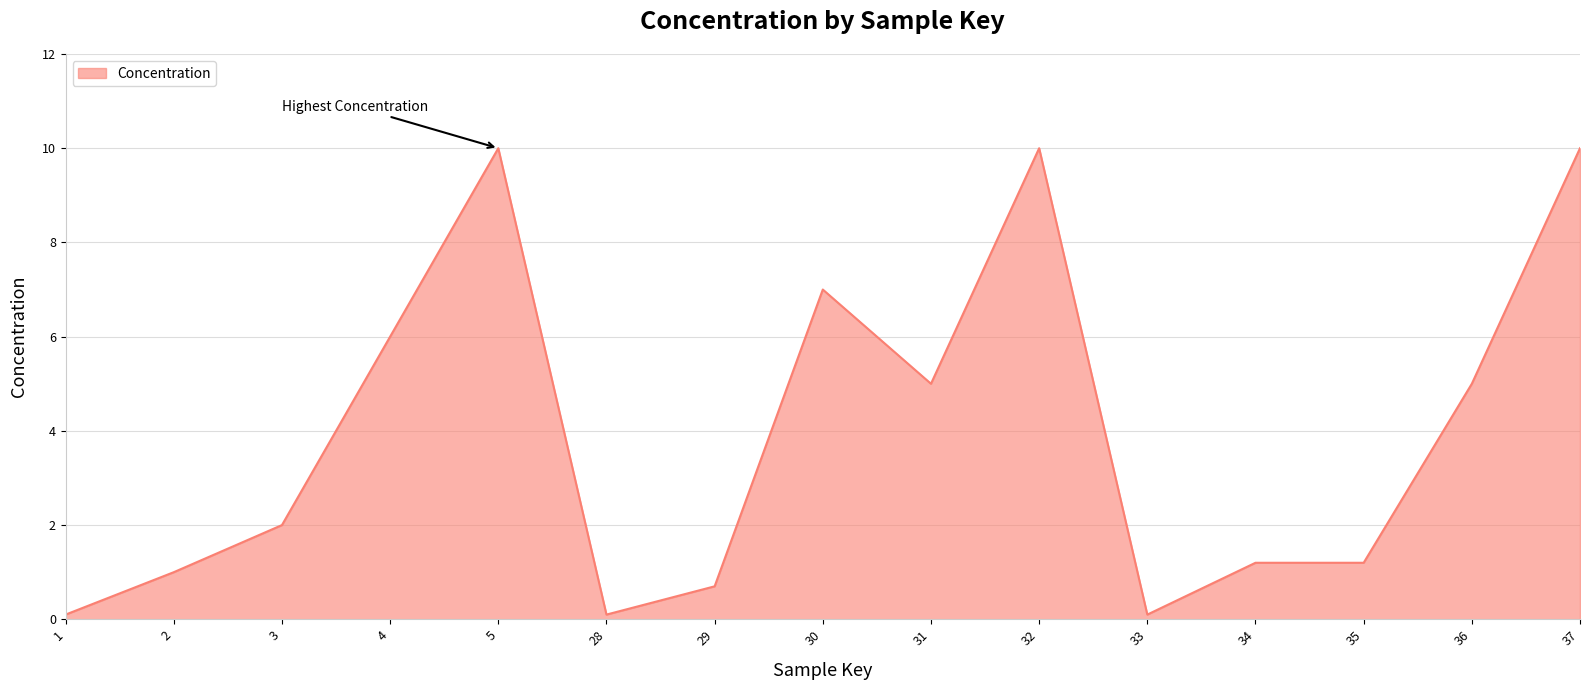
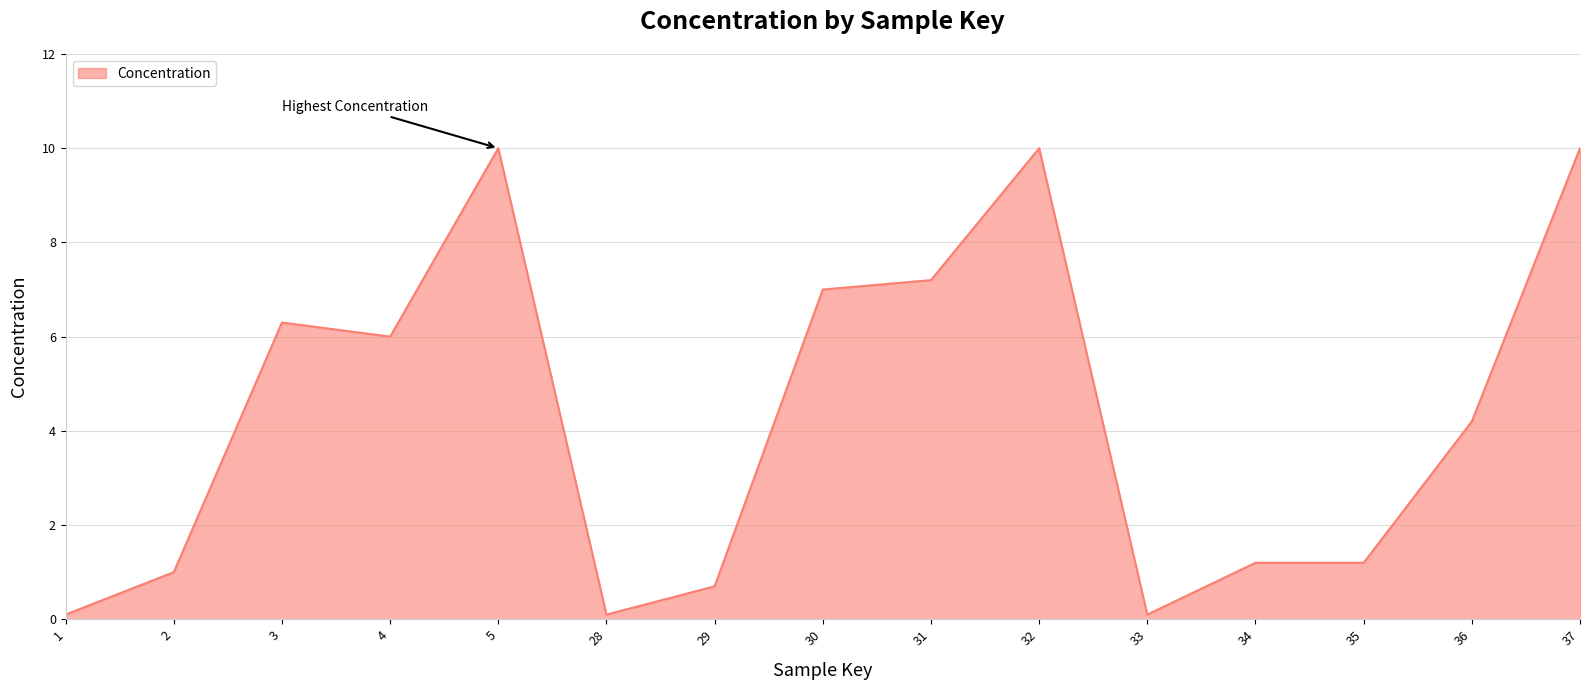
3: 2.0 -> 6.3
31: 5.0 -> 7.2
36: 5.0 -> 4.2
